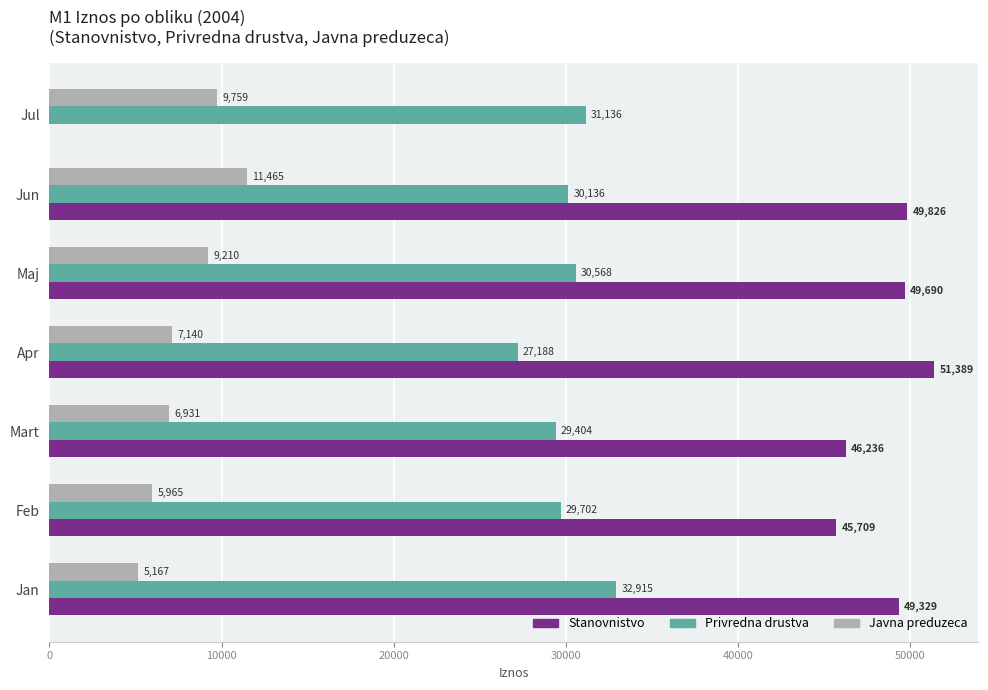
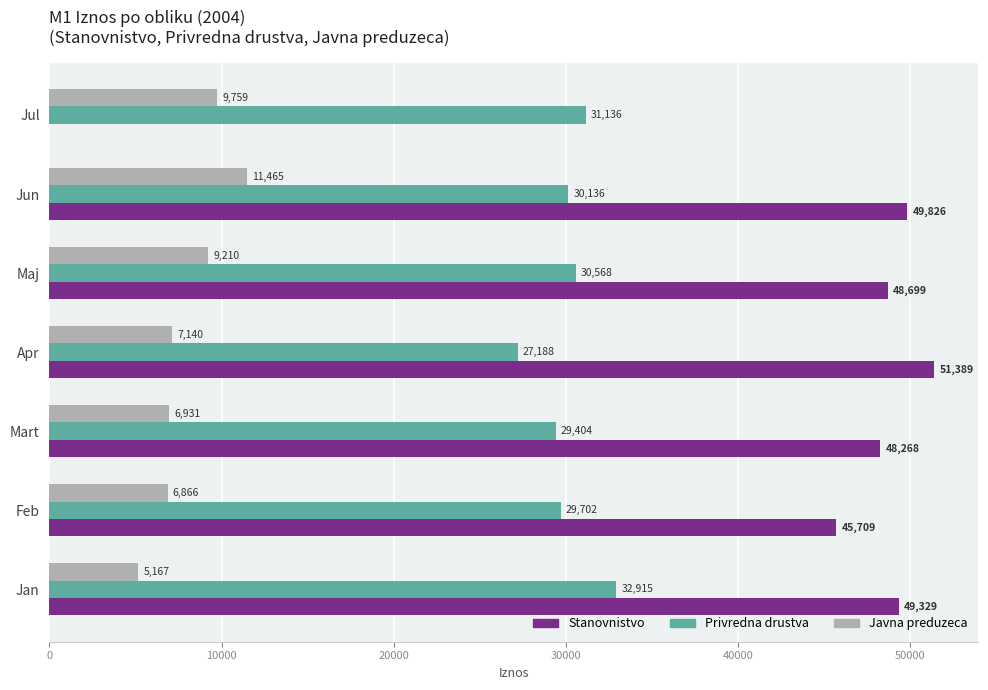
Stanovnistvo, Maj: 49,690 -> 48,699
Stanovnistvo, Mart: 46,236 -> 48,268
Javna preduzeca, Feb: 5,965 -> 6,866
